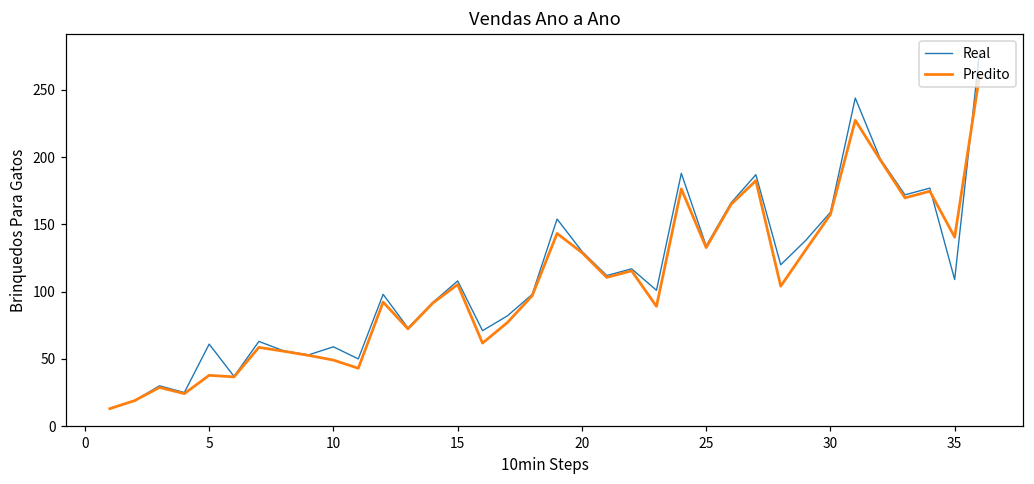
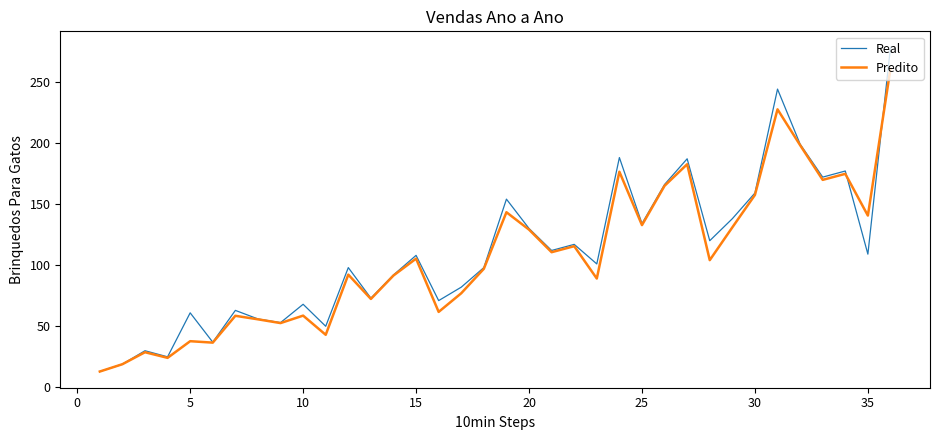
Real, 10: 59 -> 68
Predito, 10: 49 -> 59
